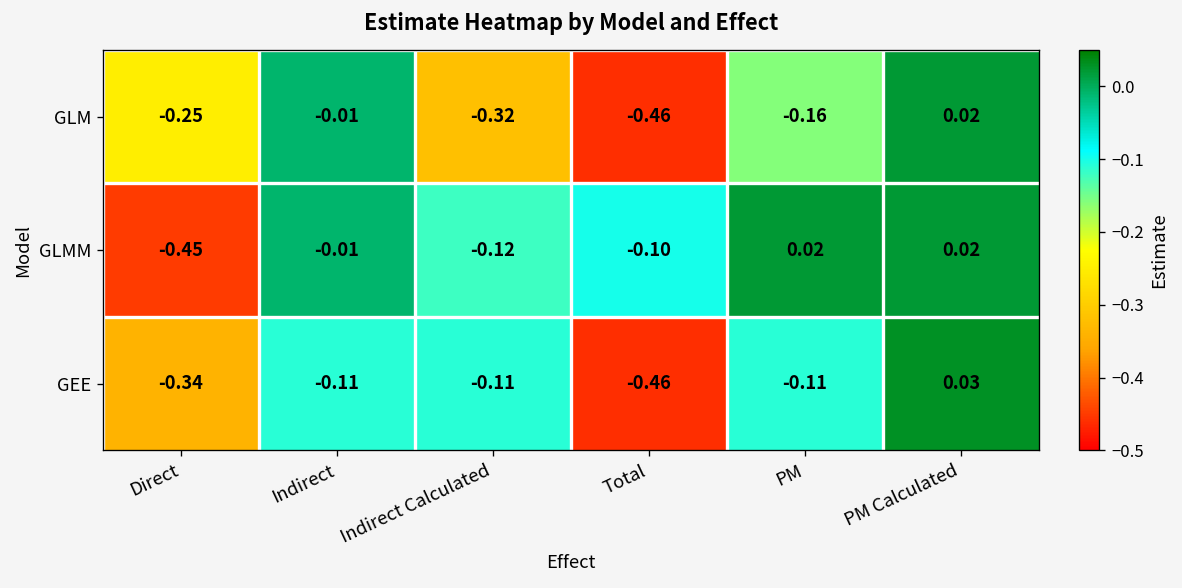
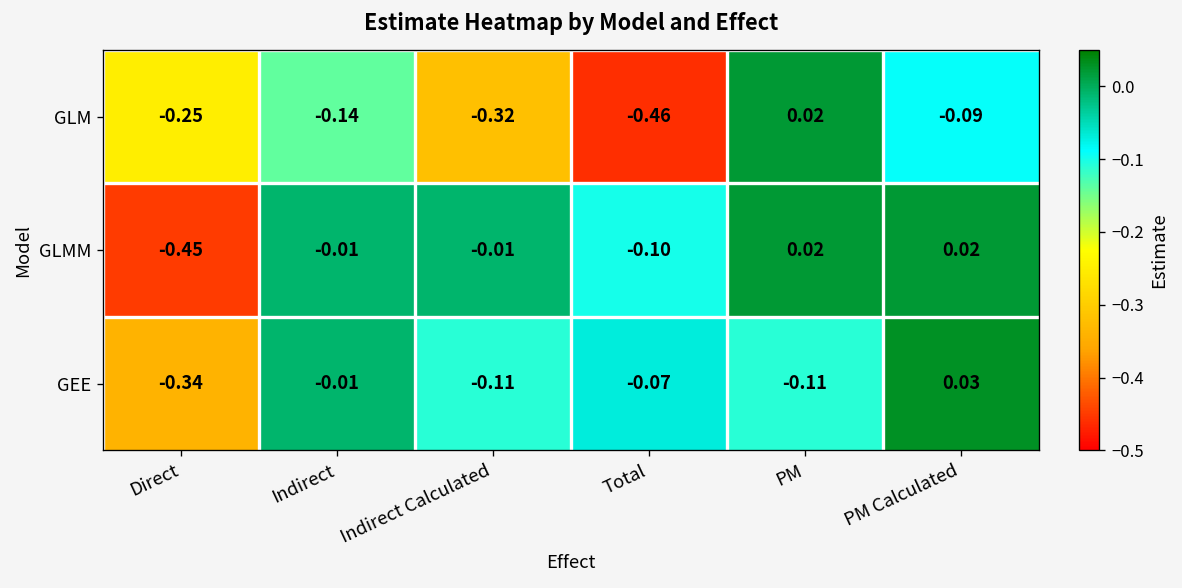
GLM, Indirect: -0.01 -> -0.14
GLM, PM: -0.16 -> 0.02
GLM, PM Calculated: 0.02 -> -0.09
GLMM, Indirect Calculated: -0.12 -> -0.01
GEE, Indirect: -0.11 -> -0.01
GEE, Total: -0.46 -> -0.07
